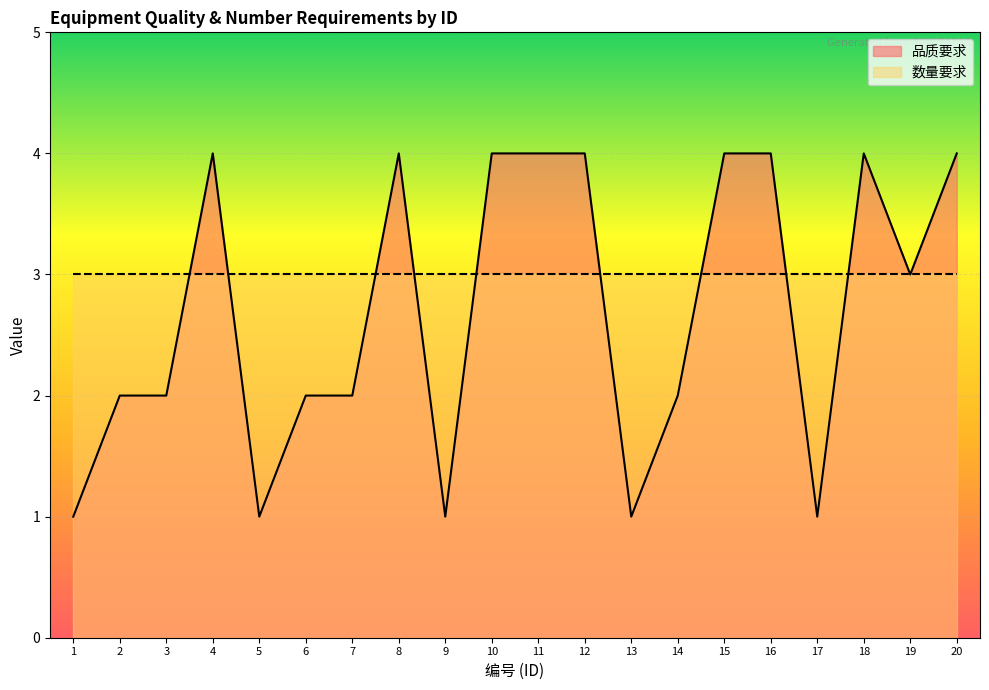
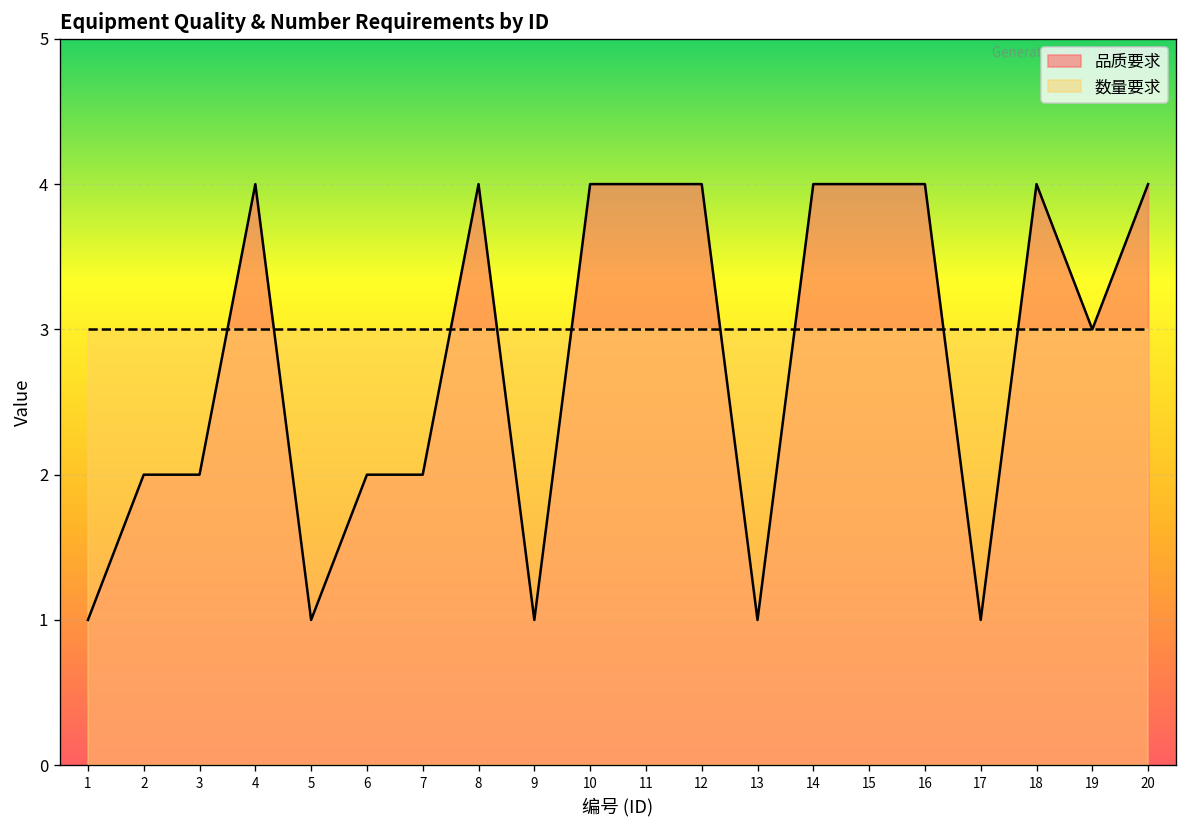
品质要求, 14: 2 -> 4
